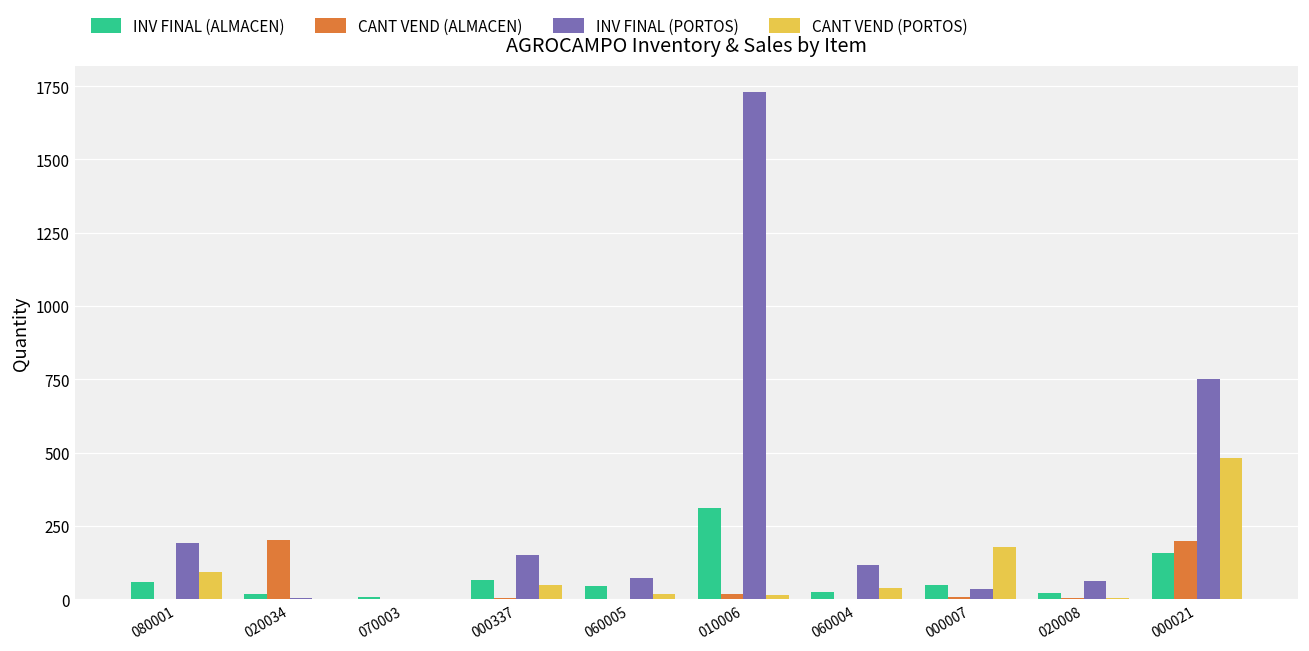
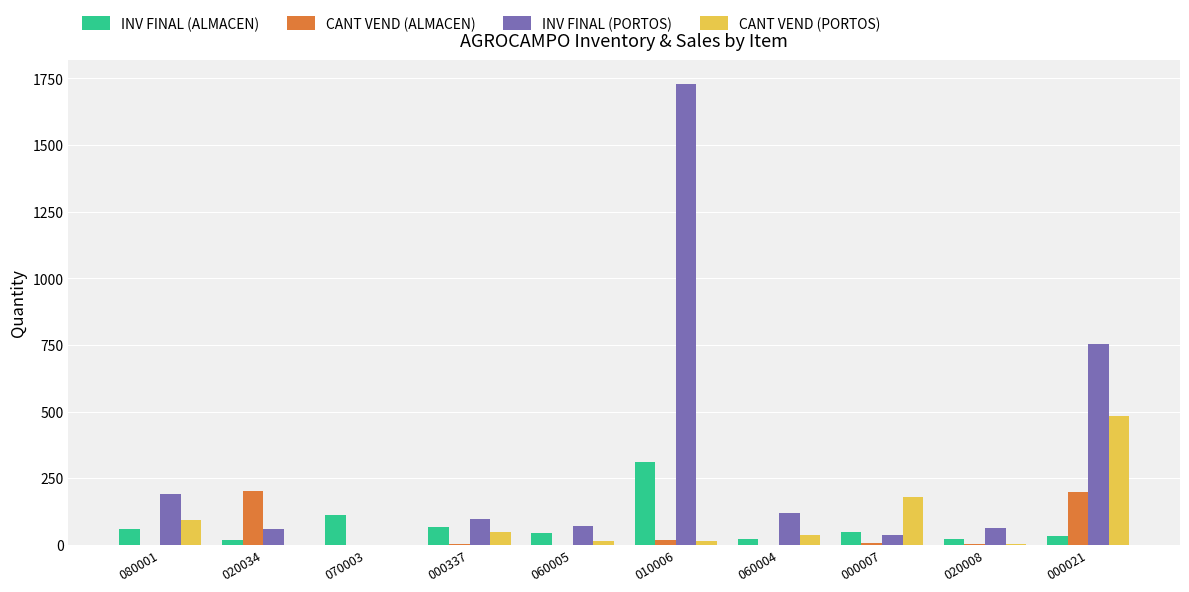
INV FINAL (PORTOS), 020034: 0 -> 60
INV FINAL (ALMACEN), 070003: 10 -> 110
INV FINAL (PORTOS), 000337: 150 -> 100
INV FINAL (ALMACEN), 000021: 160 -> 30
